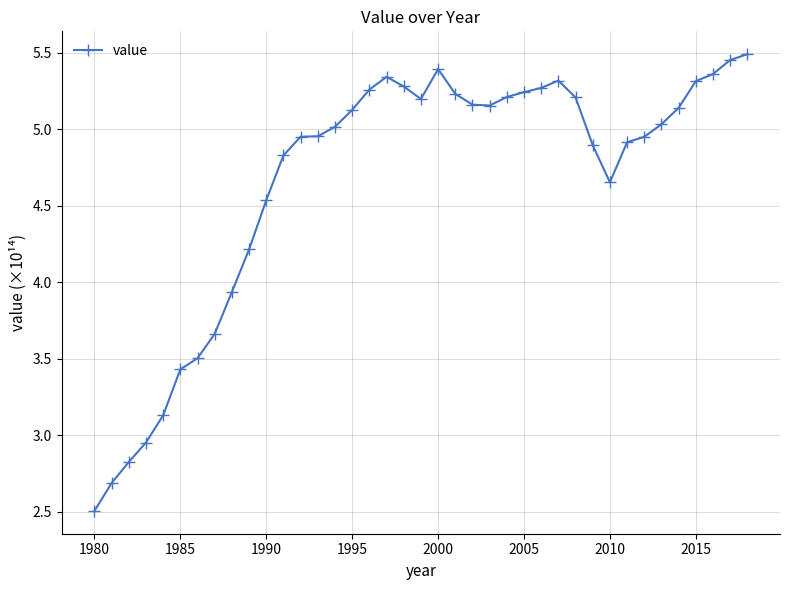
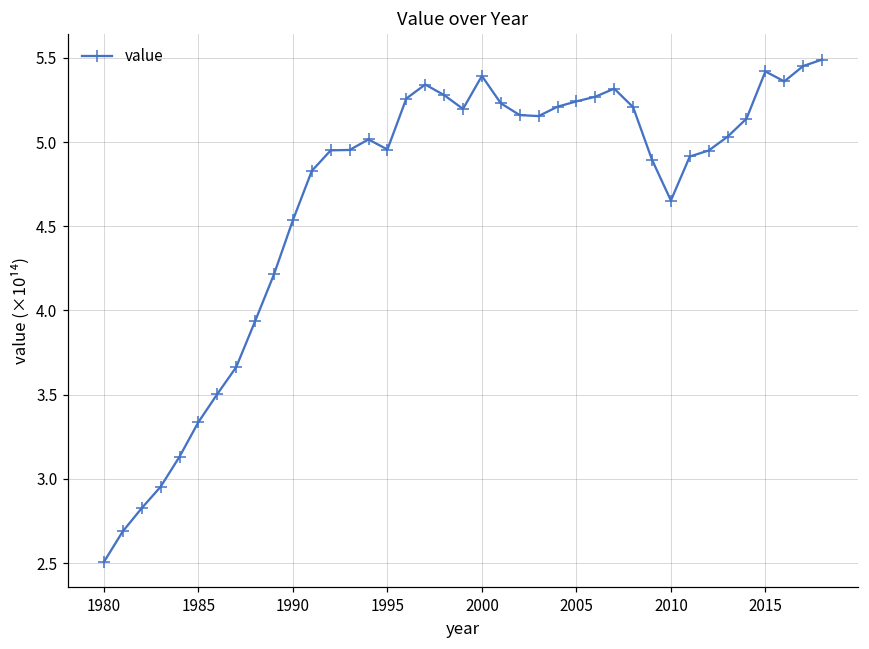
1985: 3.43 -> 3.34
1995: 5.13 -> 4.96
2015: 5.31 -> 5.42
